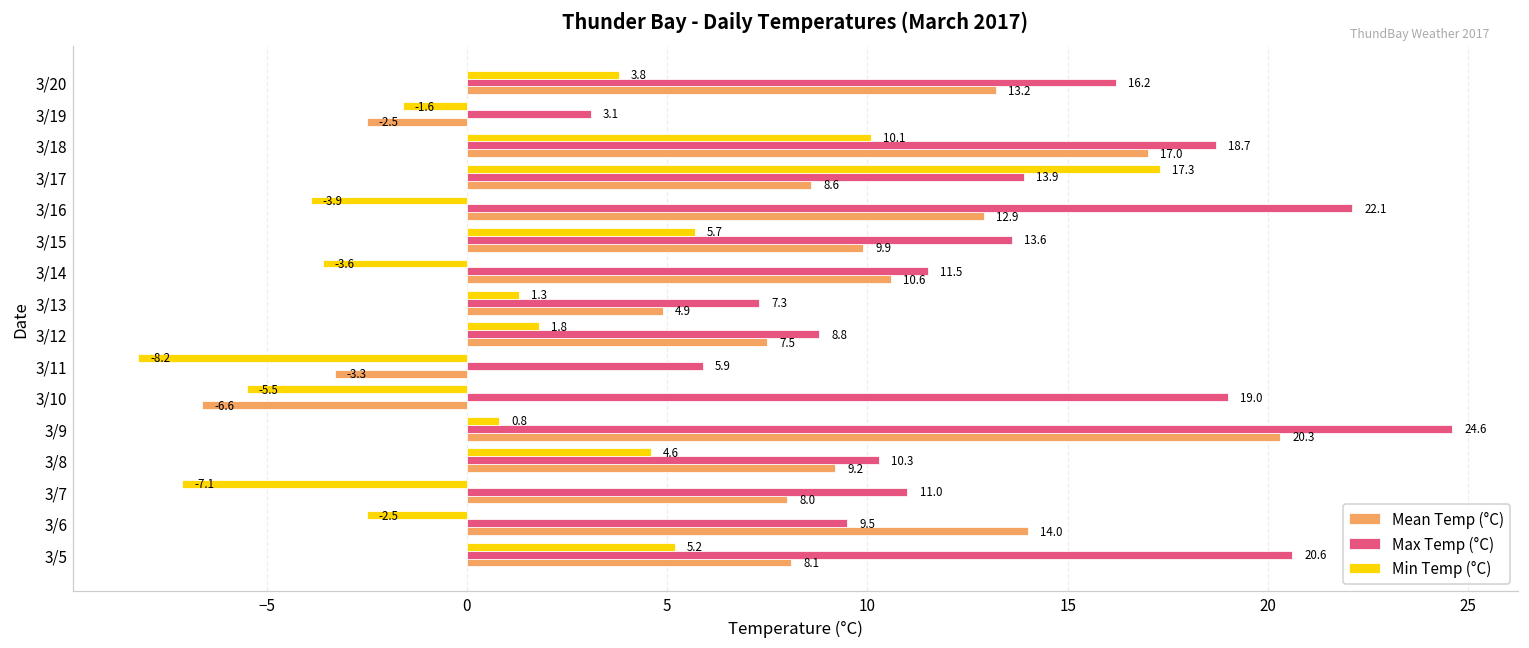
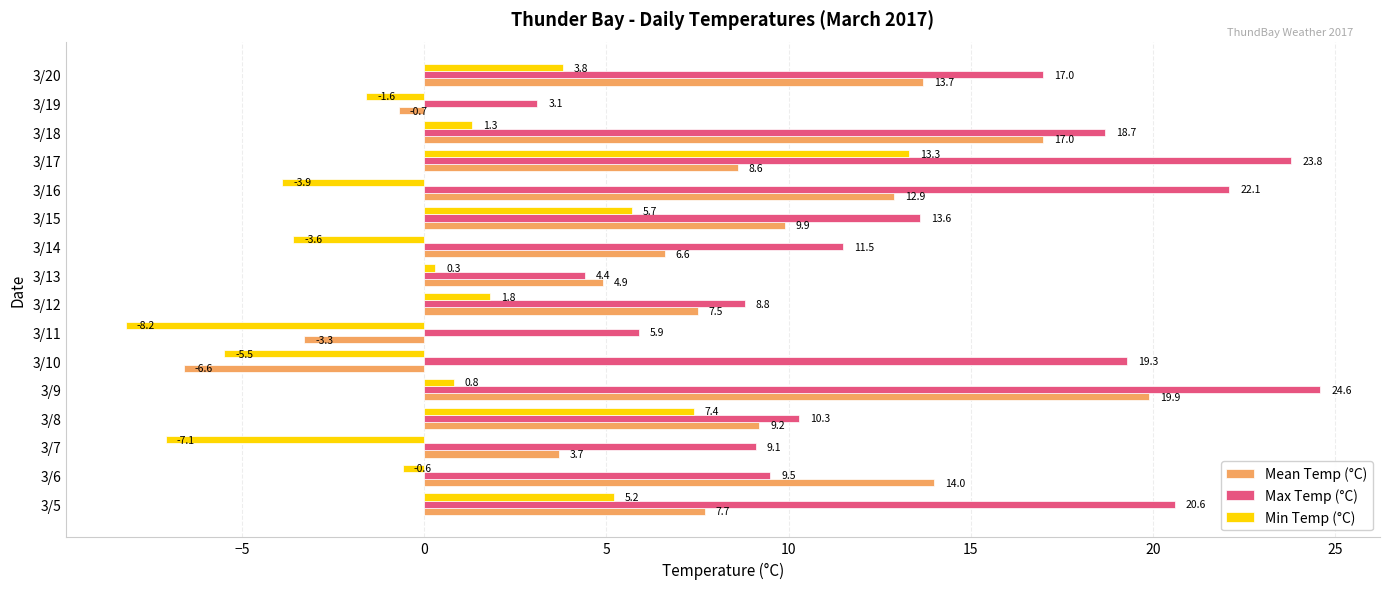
Max Temp (°C), 3/20: 16.2 -> 17.0
Mean Temp (°C), 3/20: 13.2 -> 13.7
Mean Temp (°C), 3/19: -2.5 -> -0.7
Min Temp (°C), 3/18: 10.1 -> 1.3
Min Temp (°C), 3/17: 17.3 -> 13.3
Max Temp (°C), 3/17: 13.9 -> 23.8
Mean Temp (°C), 3/14: 10.6 -> 6.6
Min Temp (°C), 3/13: 1.3 -> 0.3
Max Temp (°C), 3/13: 7.3 -> 4.4
Max Temp (°C), 3/10: 19.0 -> 19.3
Mean Temp (°C), 3/9: 20.3 -> 19.9
Min Temp (°C), 3/8: 4.6 -> 7.4
Max Temp (°C), 3/7: 11.0 -> 9.1
Mean Temp (°C), 3/7: 8.0 -> 3.7
Min Temp (°C), 3/6: -2.5 -> -0.6
Mean Temp (°C), 3/5: 8.1 -> 7.7
